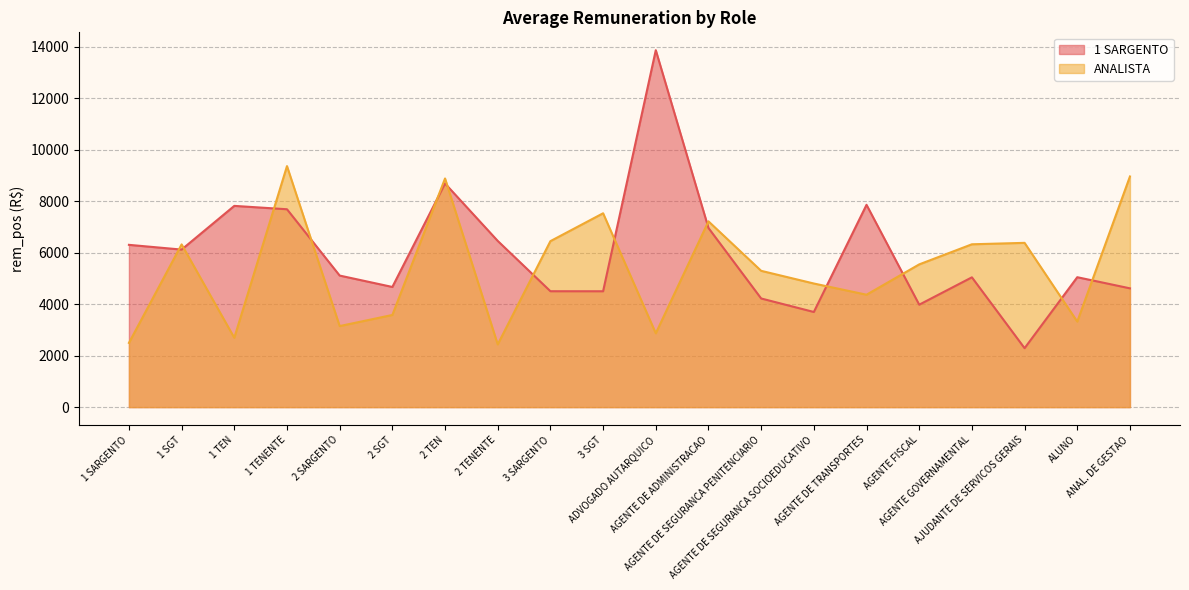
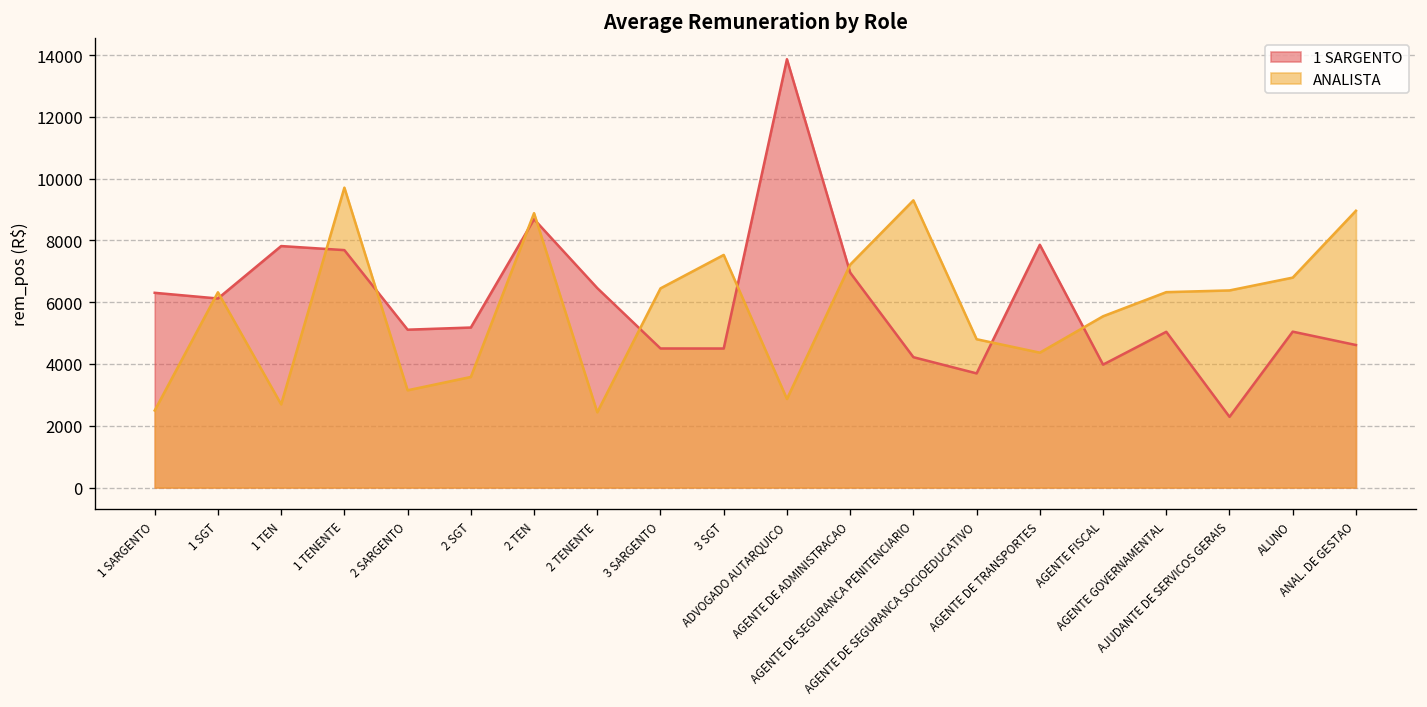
ANALISTA, 1 TENENTE: 9400 -> 9700
1 SARGENTO, 2 SGT: 4700 -> 5200
ANALISTA, AGENTE DE SEGURANCA PENITENCIARIO: 5300 -> 9300
ANALISTA, ALUNO: 3300 -> 6800
